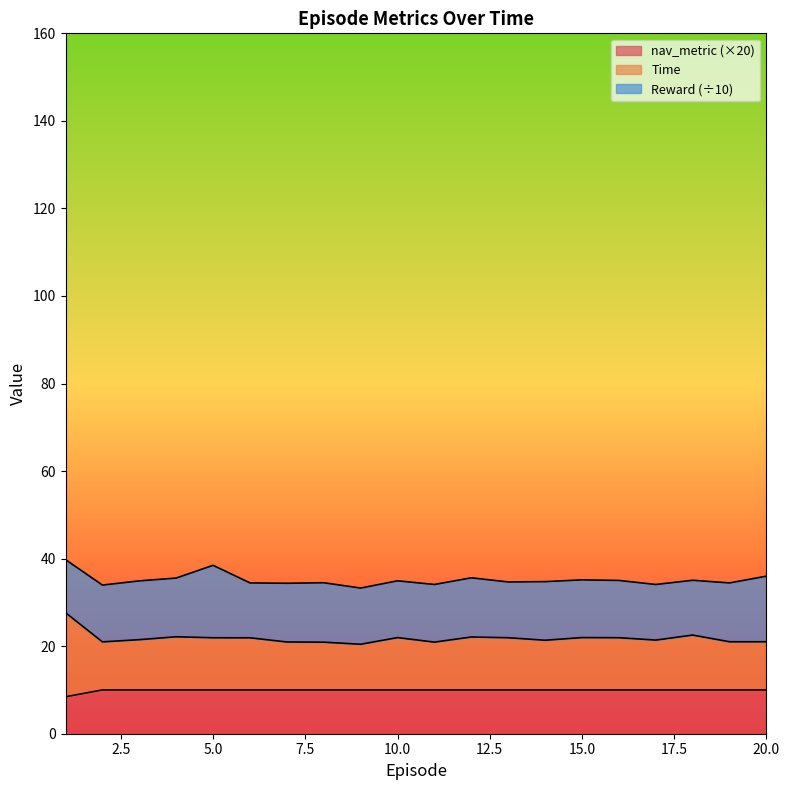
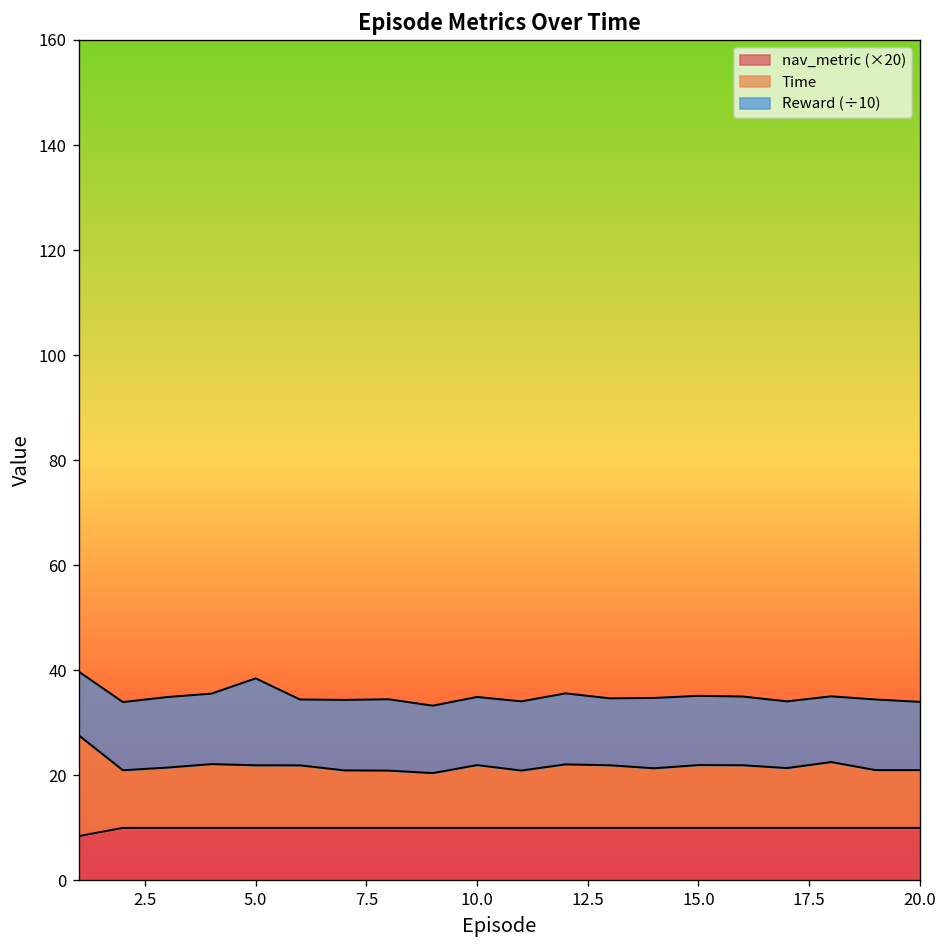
Reward (÷10), 20.0: 15 -> 13
